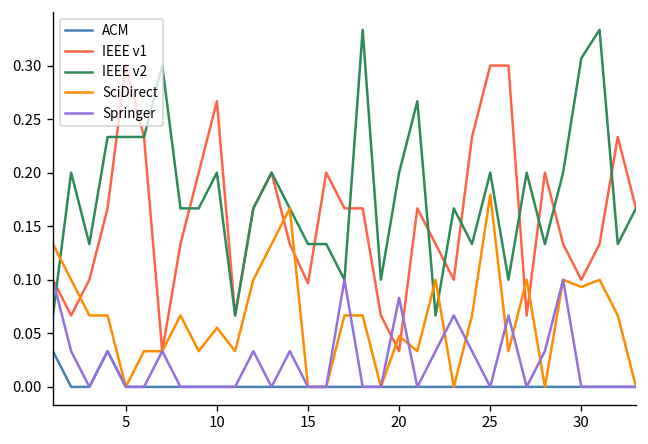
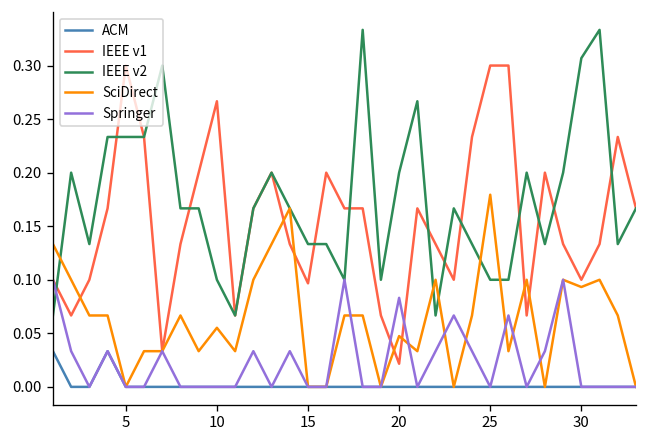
IEEE v2, 10: 0.2 -> 0.1
IEEE v1, 20: 0.03 -> 0.02
IEEE v2, 25: 0.2 -> 0.1
